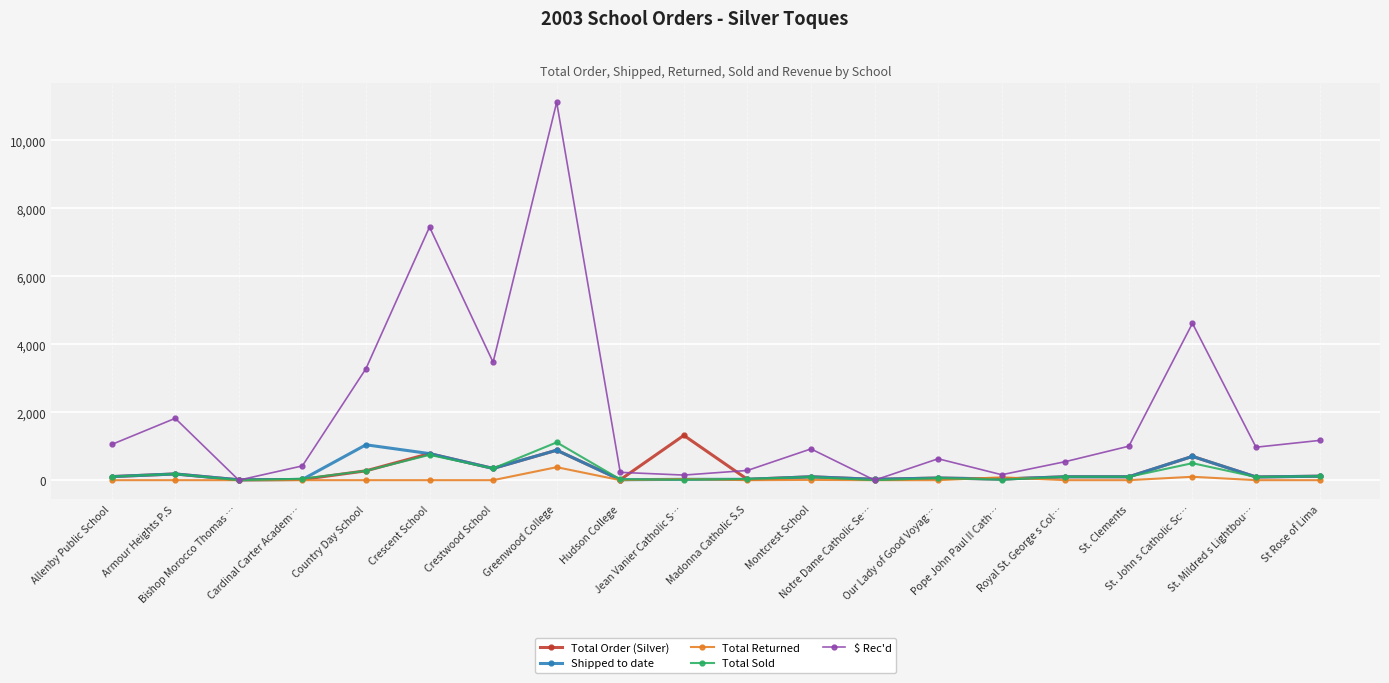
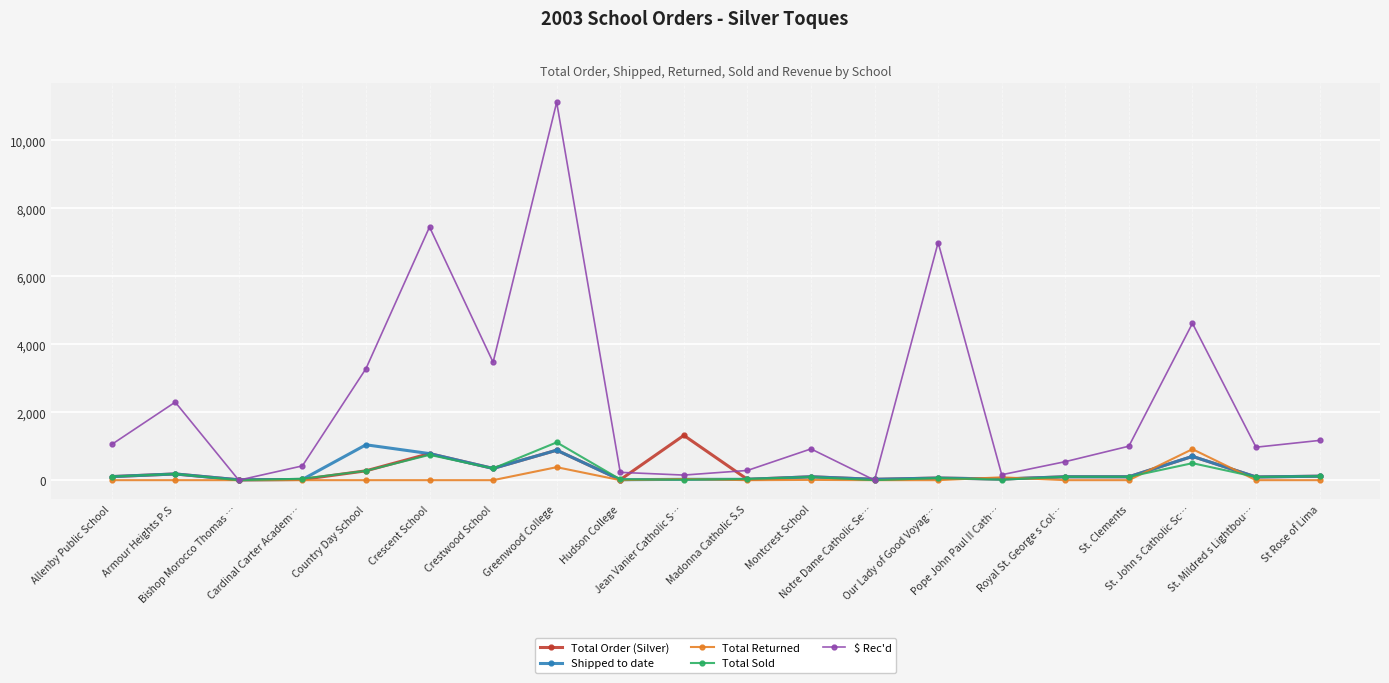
$ Rec'd, Armour Heights P.S: 1,800 -> 2,300
$ Rec'd, Our Lady of Good Voyag…: 600 -> 7,000
Total Returned, St. John s Catholic Sc…: 100 -> 900
